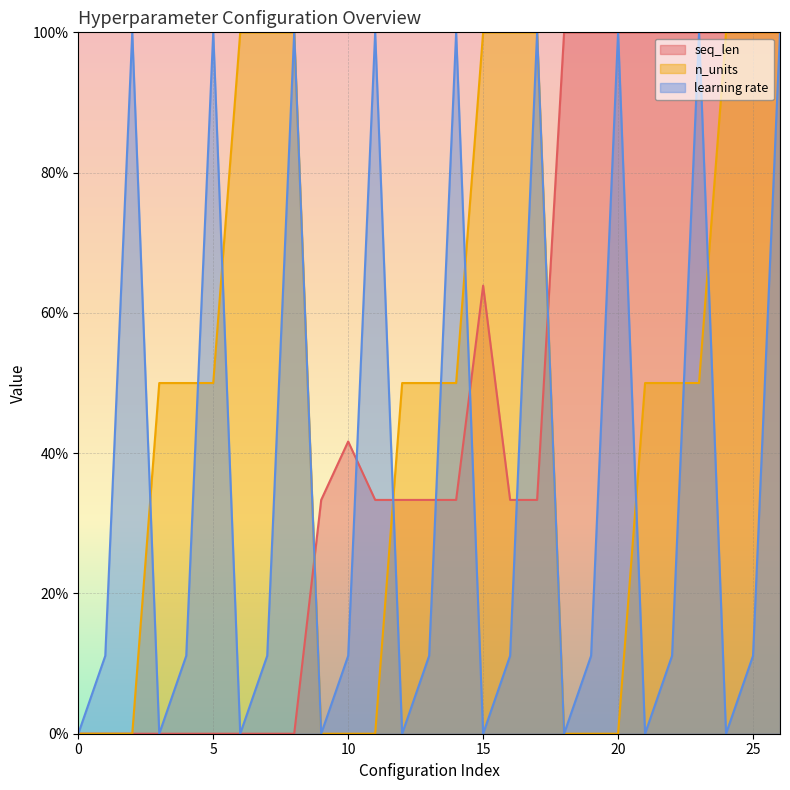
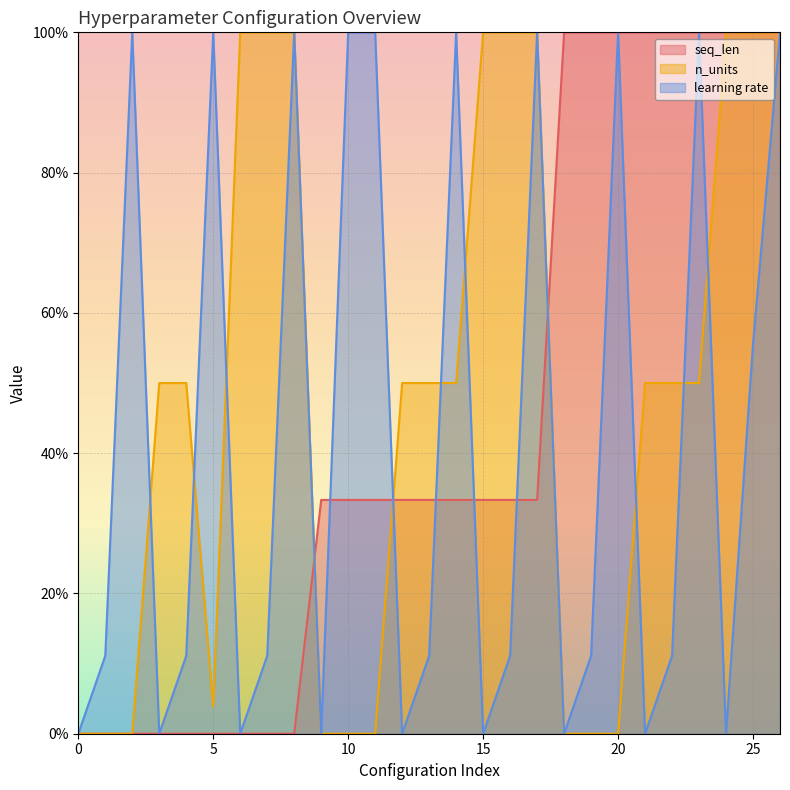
n_units, 5: 50% -> 4%
seq_len, 10: 42% -> 33%
learning rate, 10: 11% -> 100%
seq_len, 15: 64% -> 33%
learning rate, 25: 11% -> 56%
